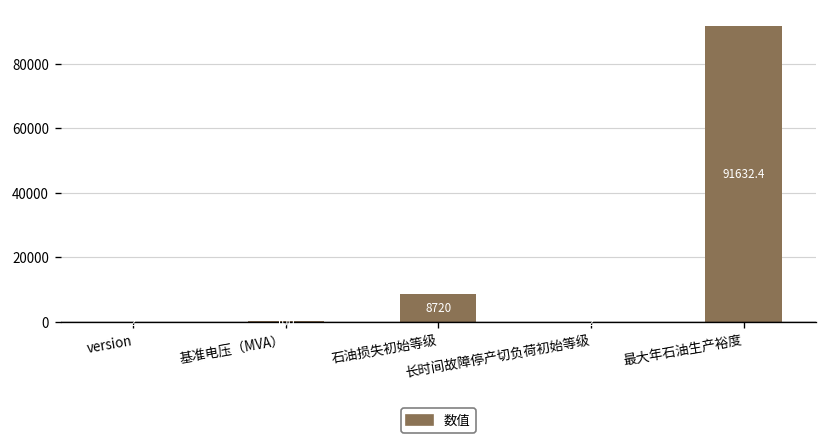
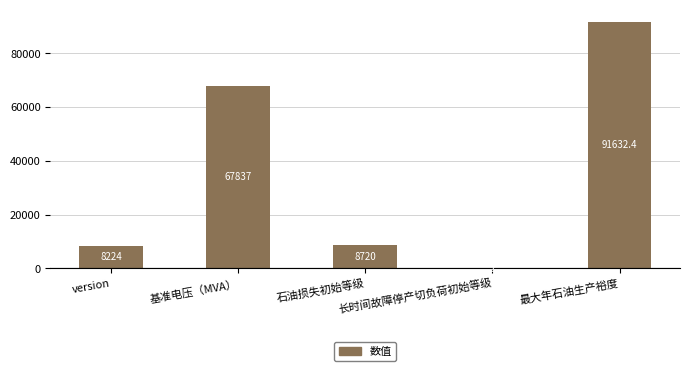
version: 0 -> 8000
基准电压（MVA）: 0 -> 68000
